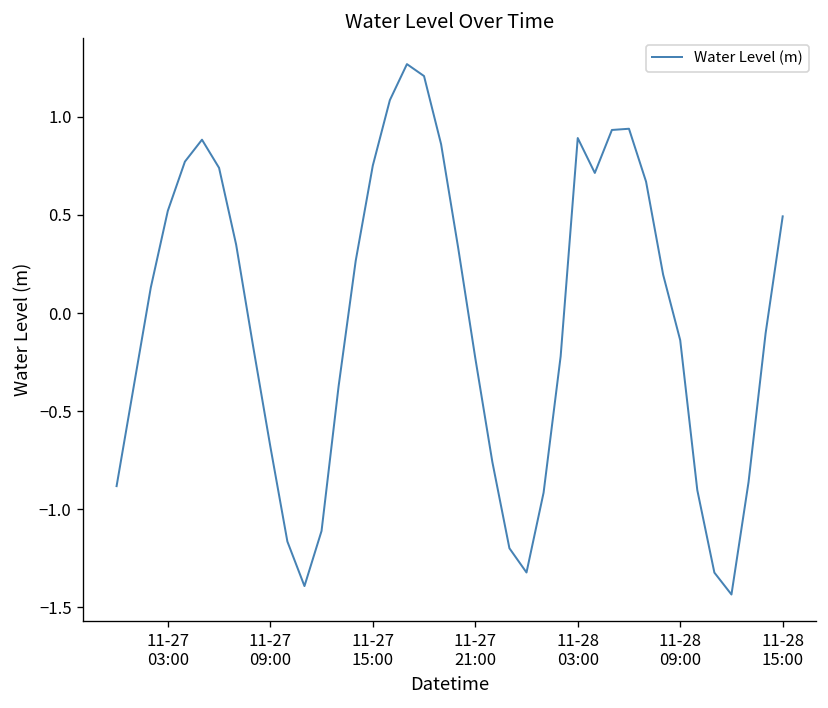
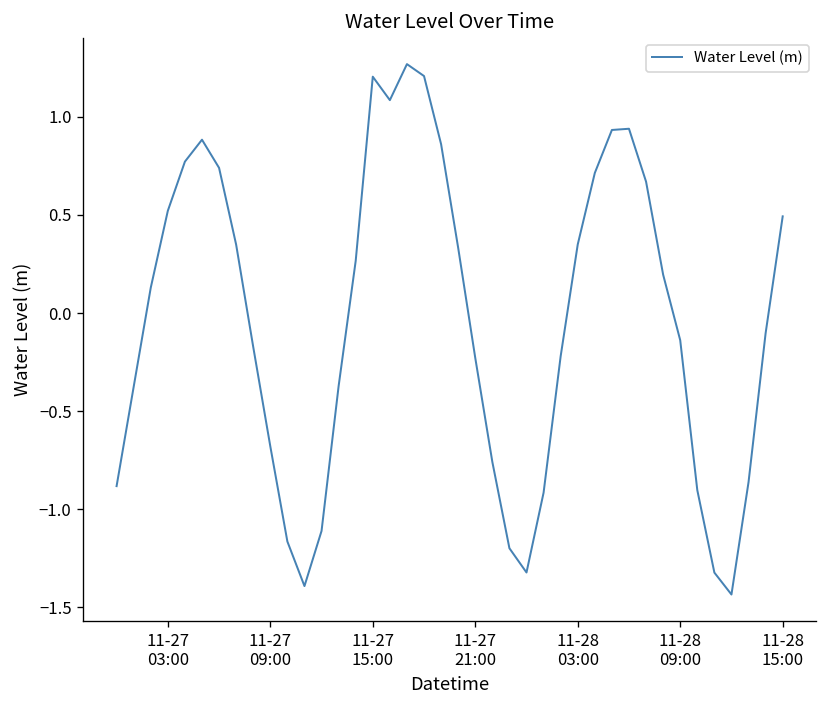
11-27 15:00: 0.75 -> 1.21
11-28 03:00: 0.89 -> 0.35
